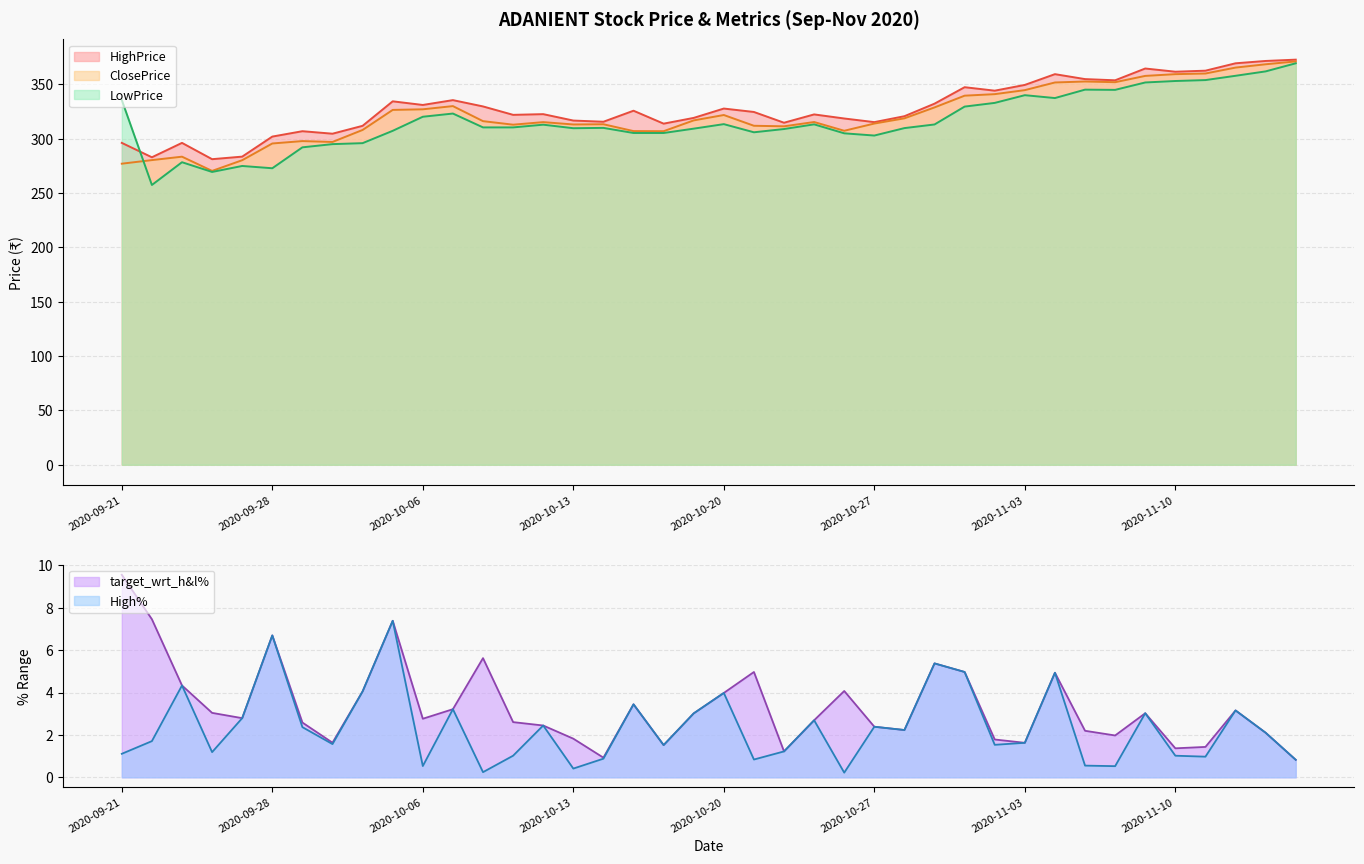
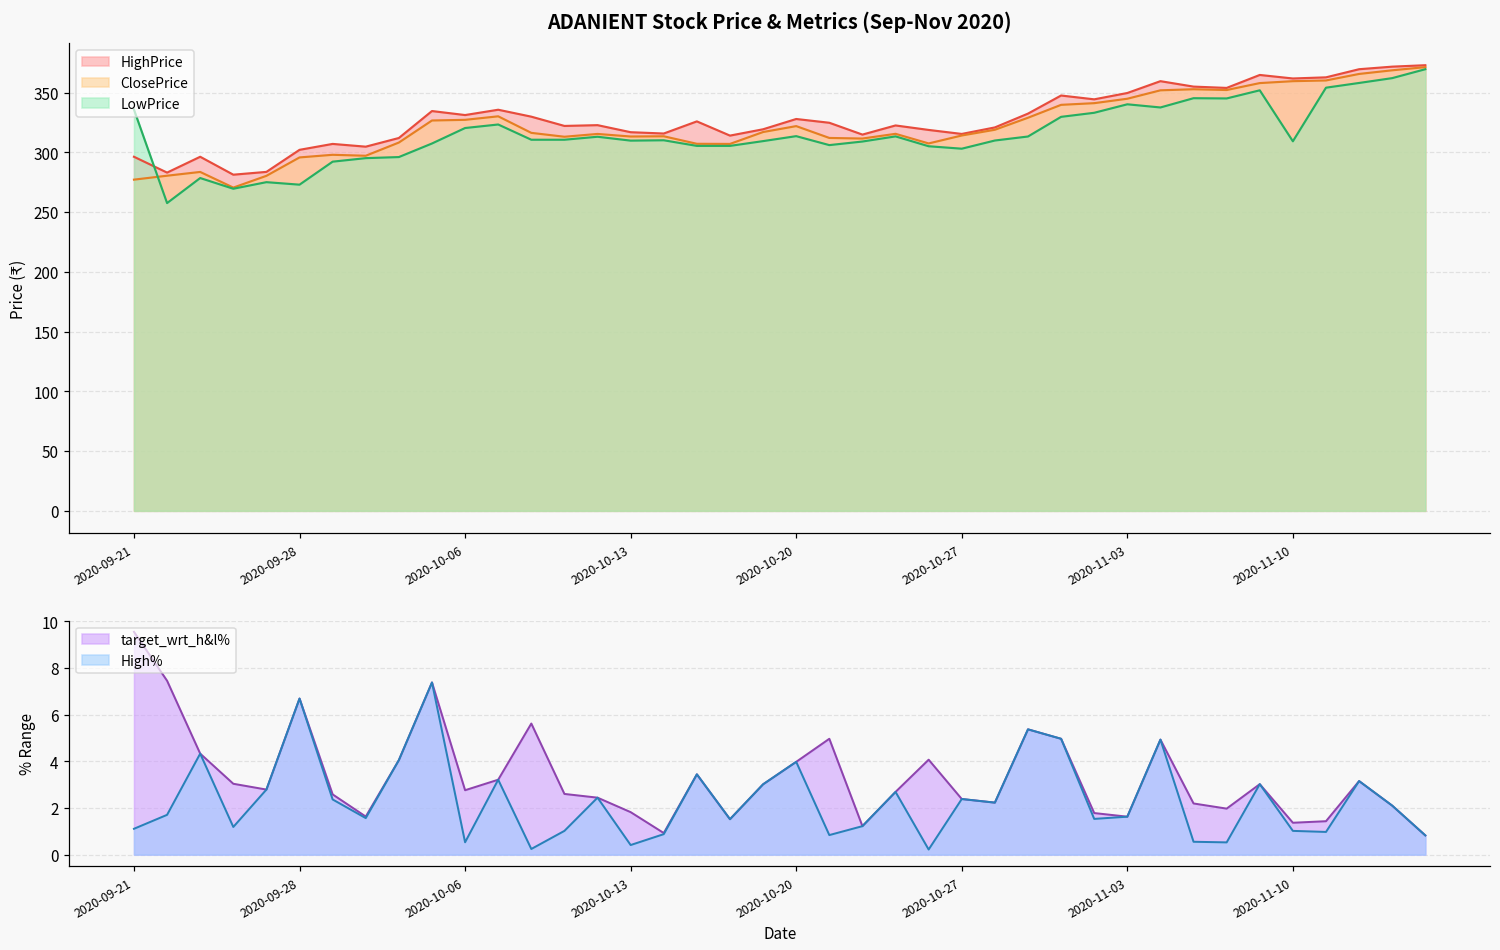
ADANIENT Stock Price & Metrics (Sep-Nov 2020), LowPrice, 2020-11-10: 353 -> 309
